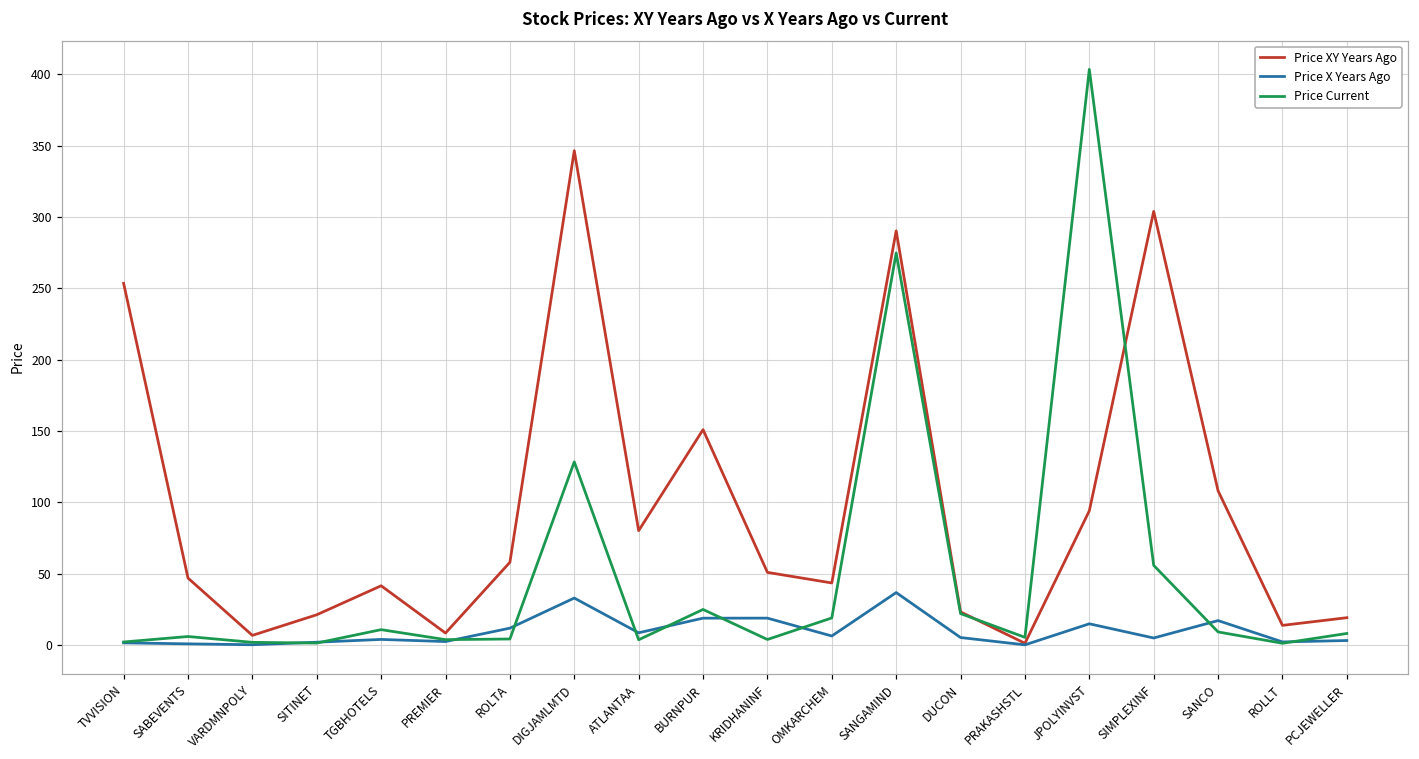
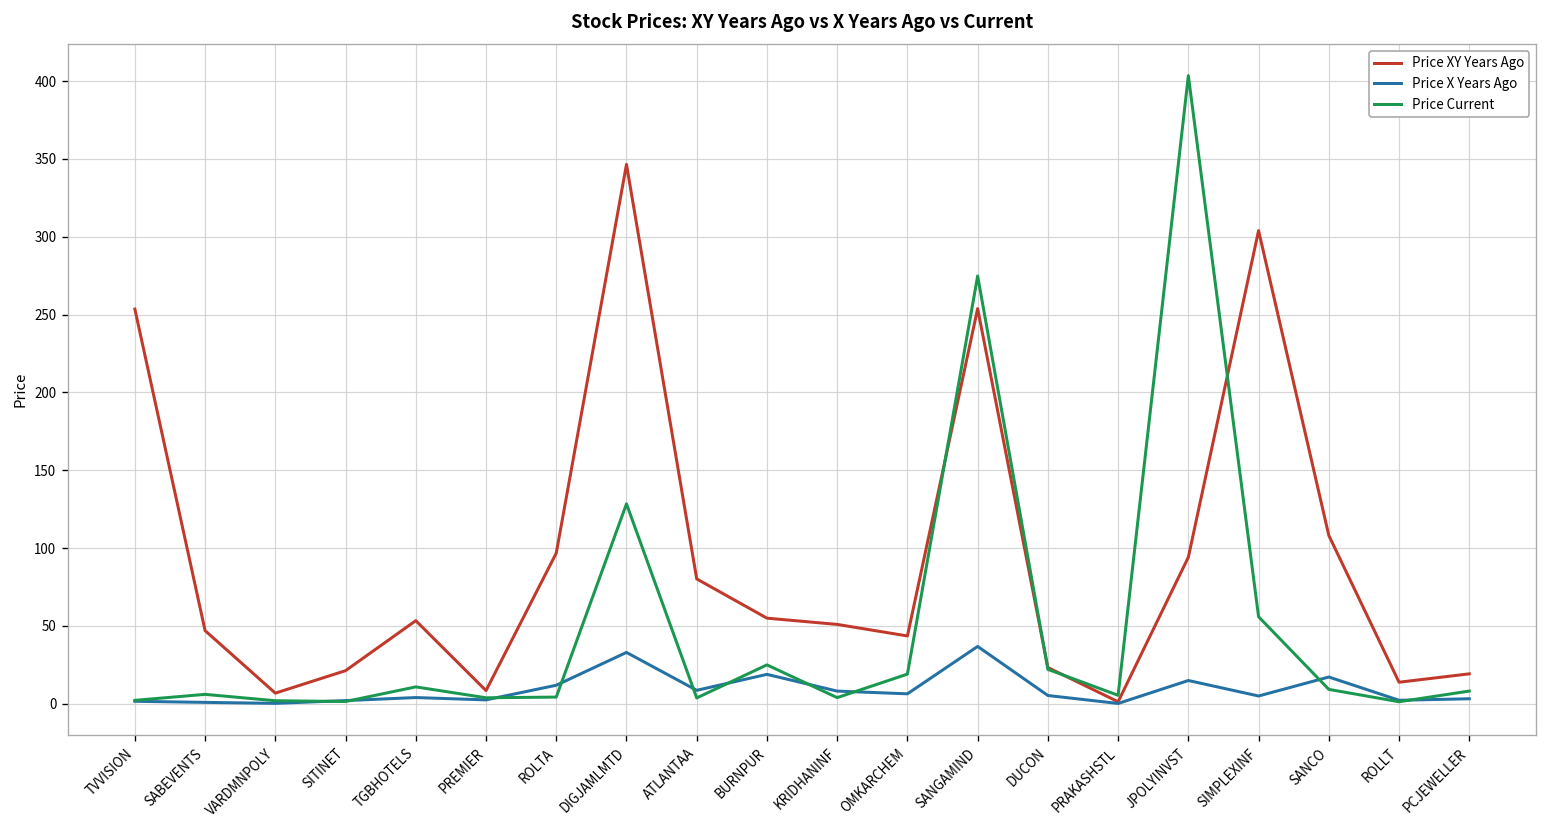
Price XY Years Ago, TGBHOTELS: 42 -> 53
Price XY Years Ago, ROLTA: 58 -> 97
Price XY Years Ago, BURNPUR: 151 -> 55
Price X Years Ago, KRIDHANINF: 19 -> 8
Price XY Years Ago, SANGAMIND: 290 -> 254
